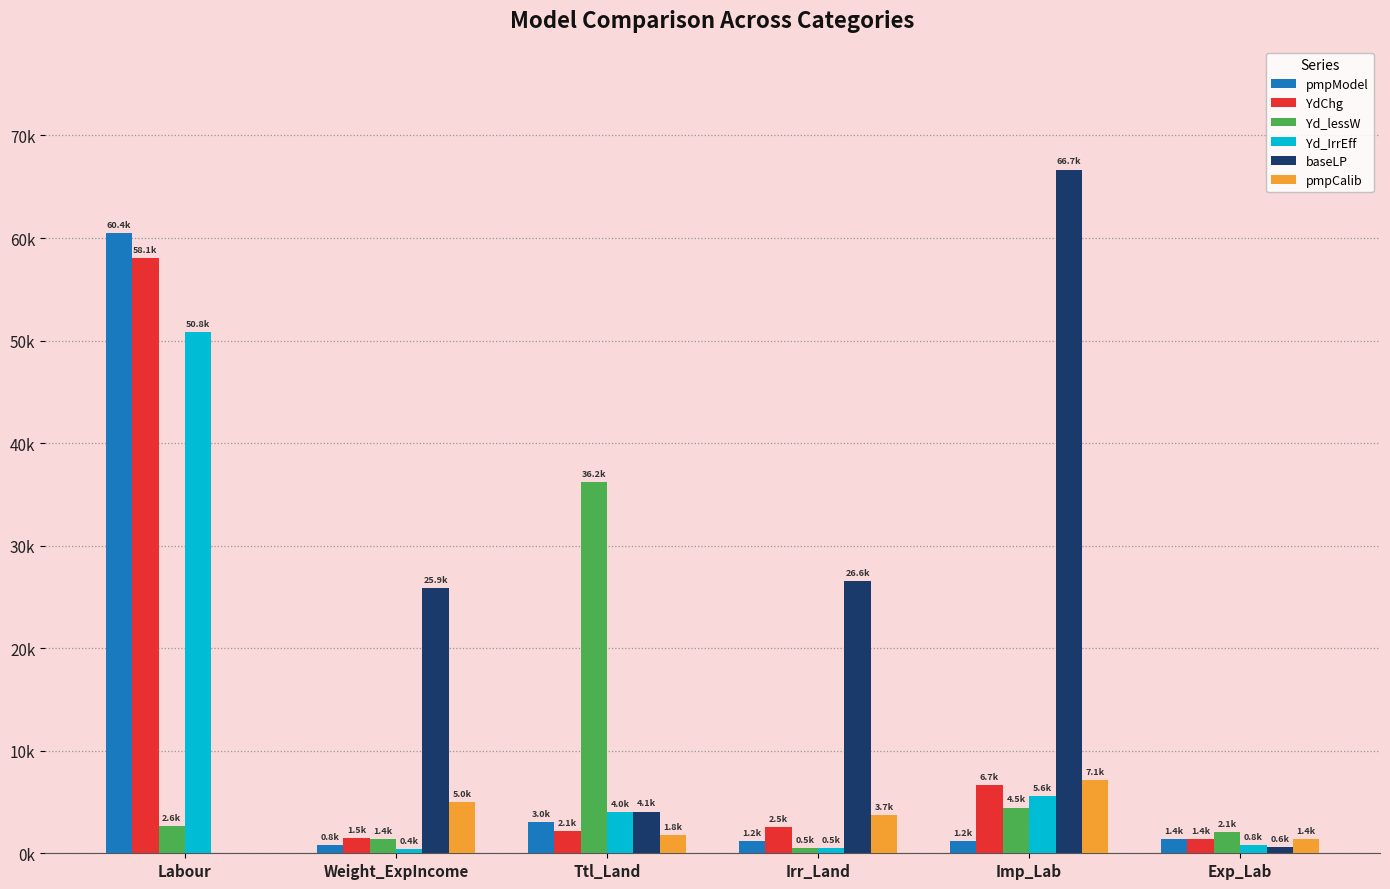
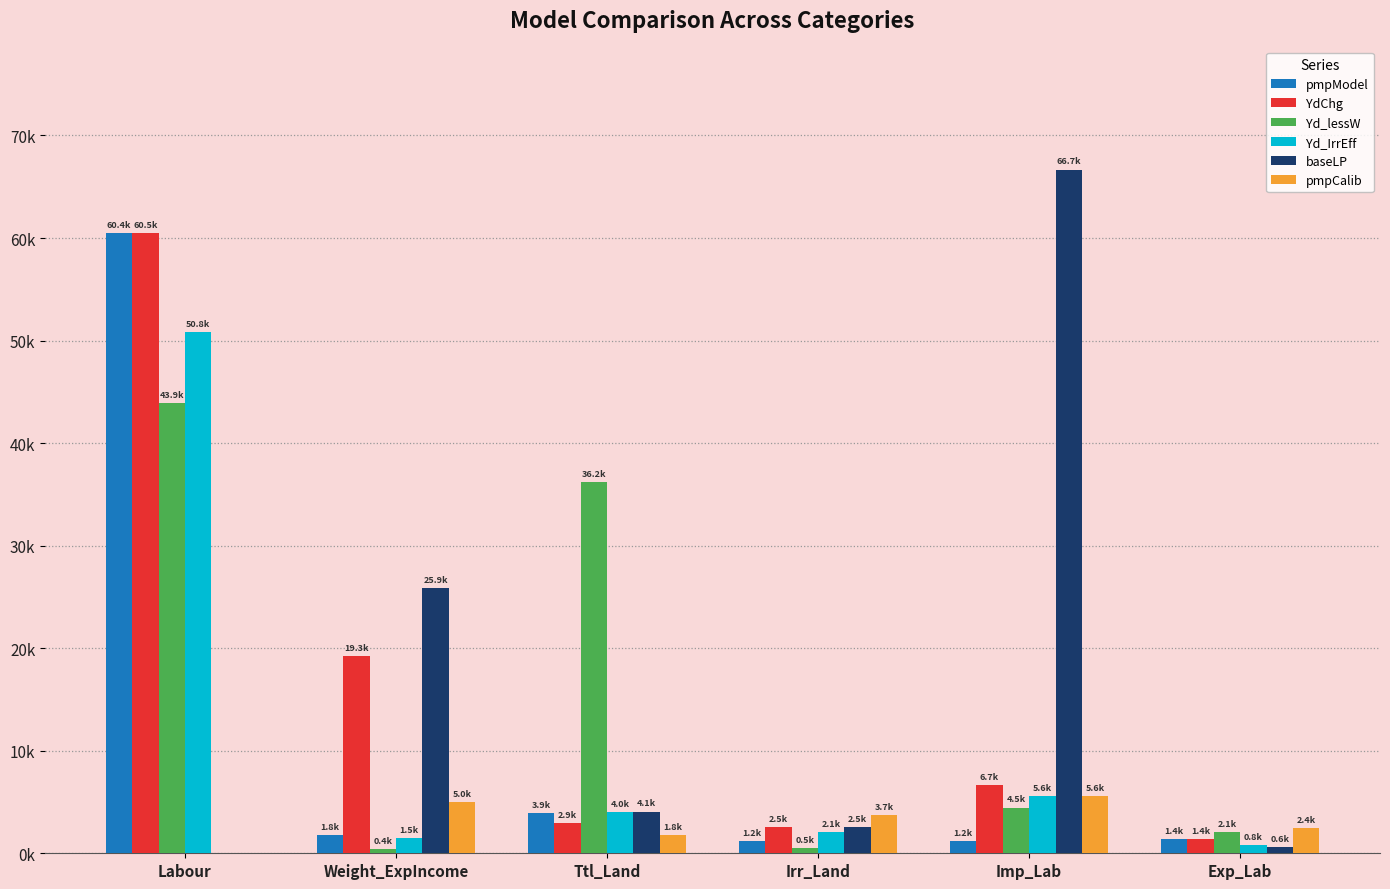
YdChg, Labour: 58.1k -> 60.5k
Yd_lessW, Labour: 2.6k -> 43.9k
pmpModel, Weight_ExpIncome: 0.8k -> 1.8k
YdChg, Weight_ExpIncome: 1.5k -> 19.3k
Yd_lessW, Weight_ExpIncome: 1.4k -> 0.4k
Yd_IrrEff, Weight_ExpIncome: 0.4k -> 1.5k
pmpModel, Ttl_Land: 3.0k -> 3.9k
YdChg, Ttl_Land: 2.1k -> 2.9k
Yd_IrrEff, Irr_Land: 0.5k -> 2.1k
baseLP, Irr_Land: 26.6k -> 2.5k
pmpCalib, Imp_Lab: 7.1k -> 5.6k
pmpCalib, Exp_Lab: 1.4k -> 2.4k
